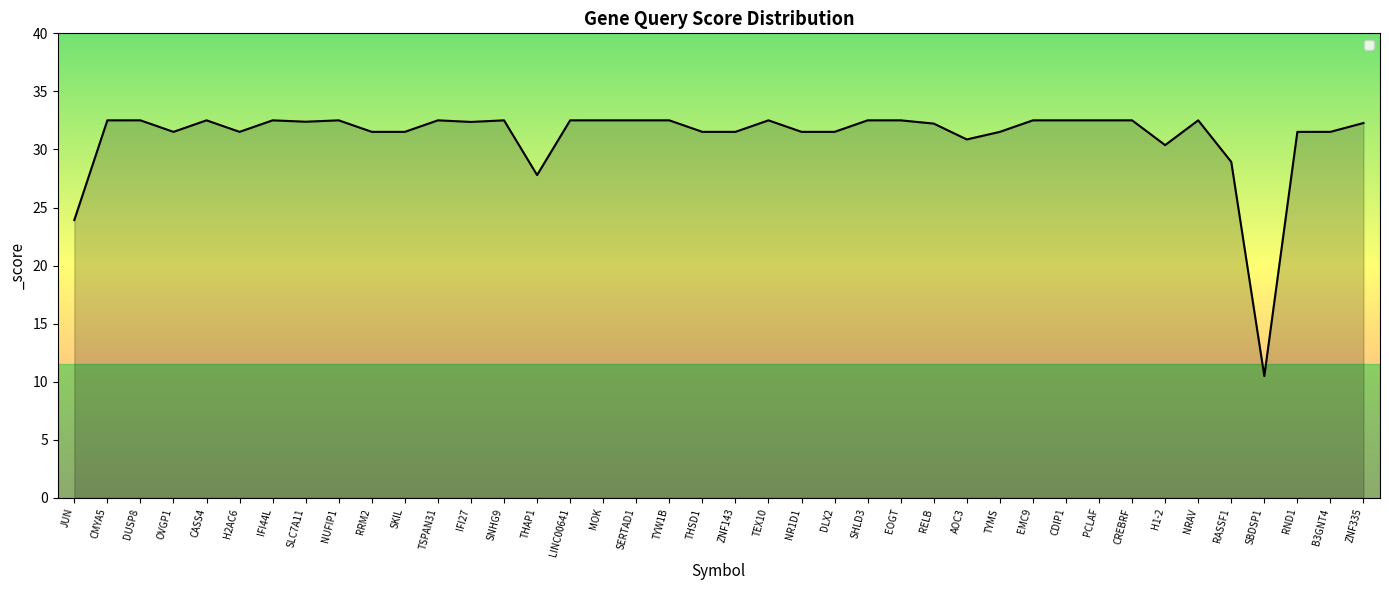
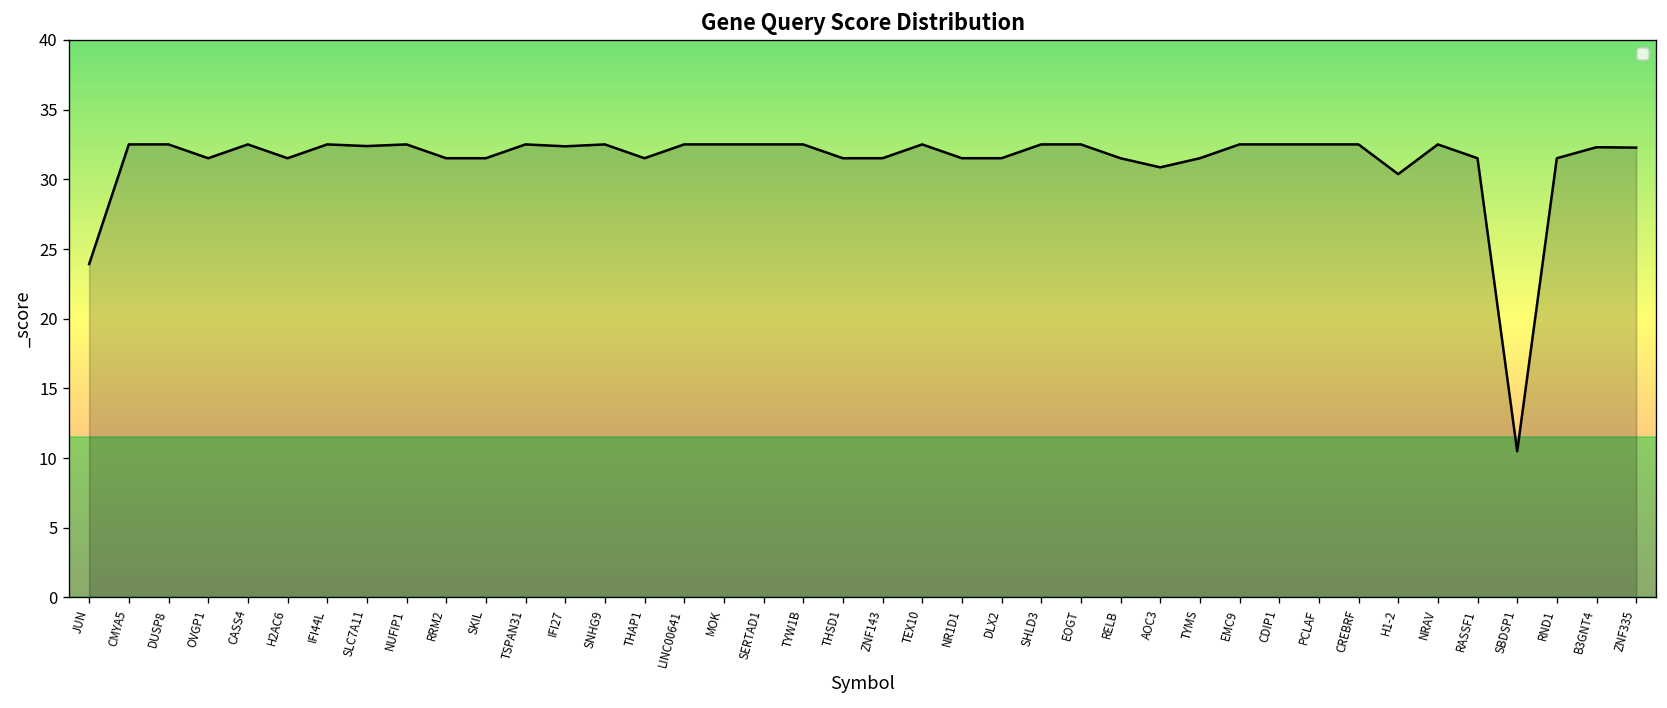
THAP1: 27.8 -> 31.5
RELB: 32.2 -> 31.5
RASSF1: 28.9 -> 31.5
B3GNT4: 31.5 -> 32.3
